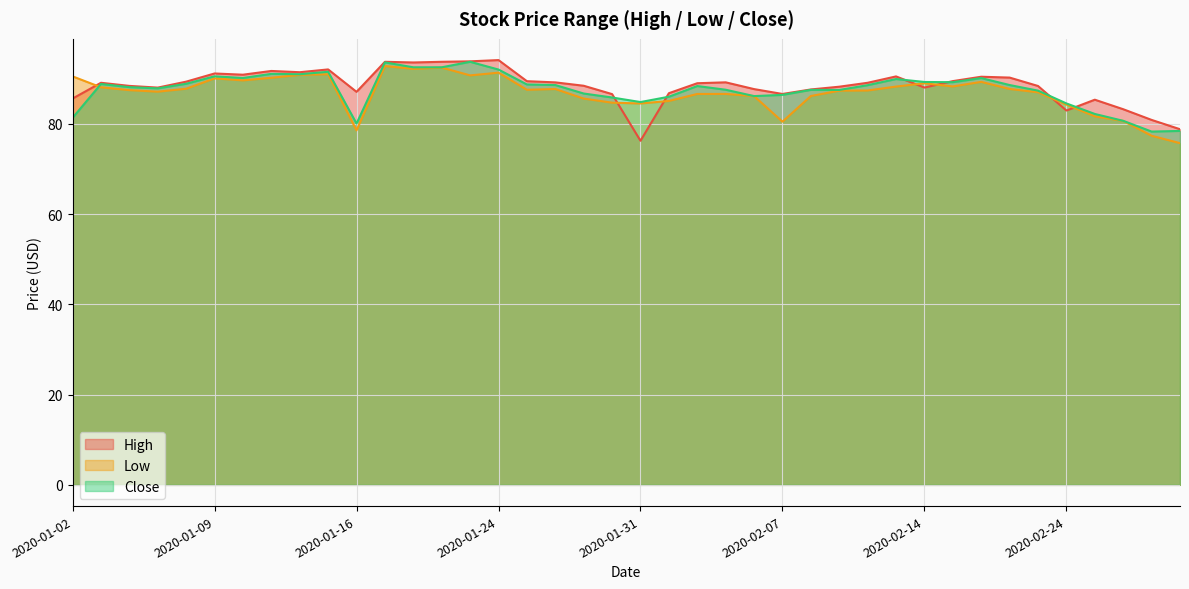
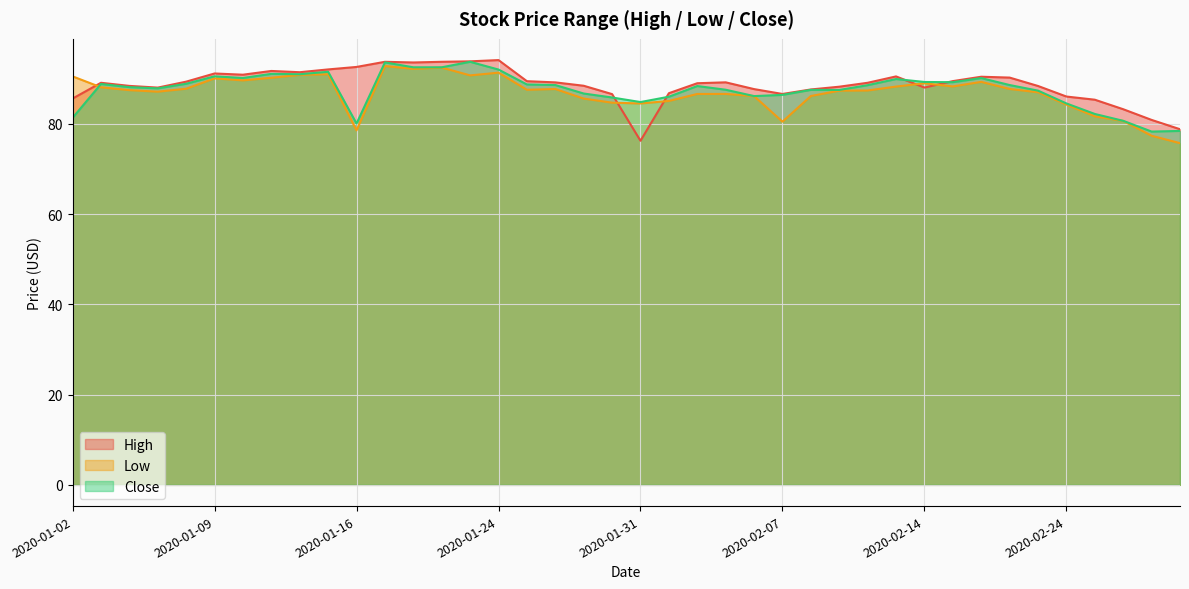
High, 2020-01-16: 87 -> 93
High, 2020-02-24: 83 -> 86
